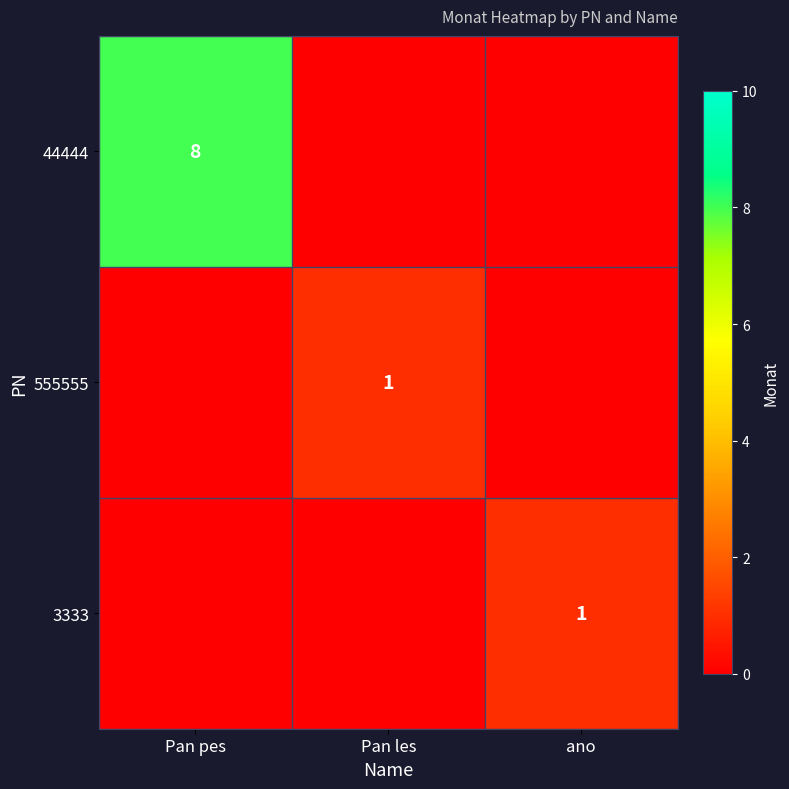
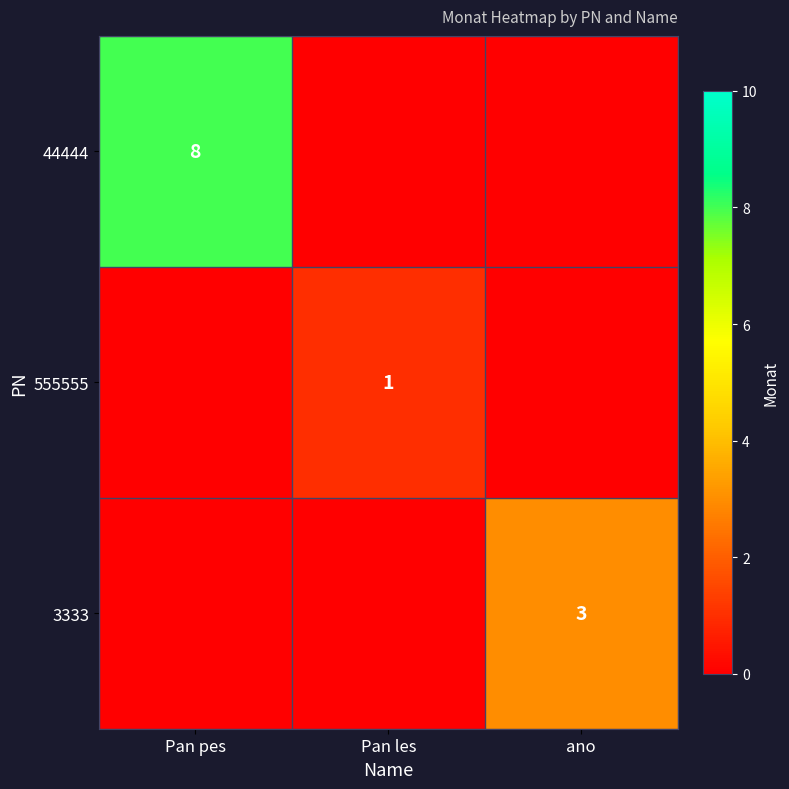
3333, ano: 1 -> 3
